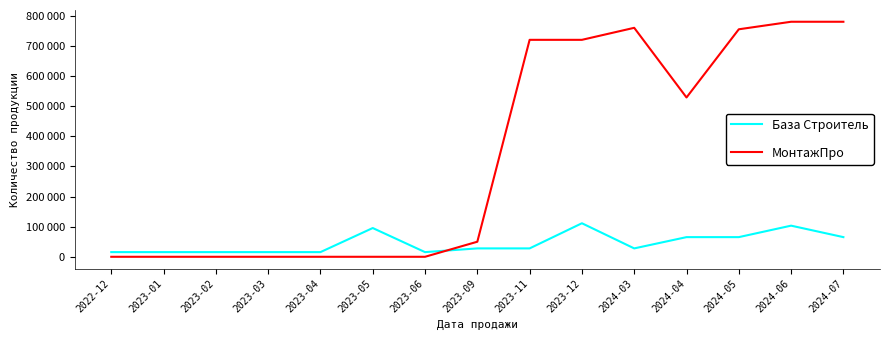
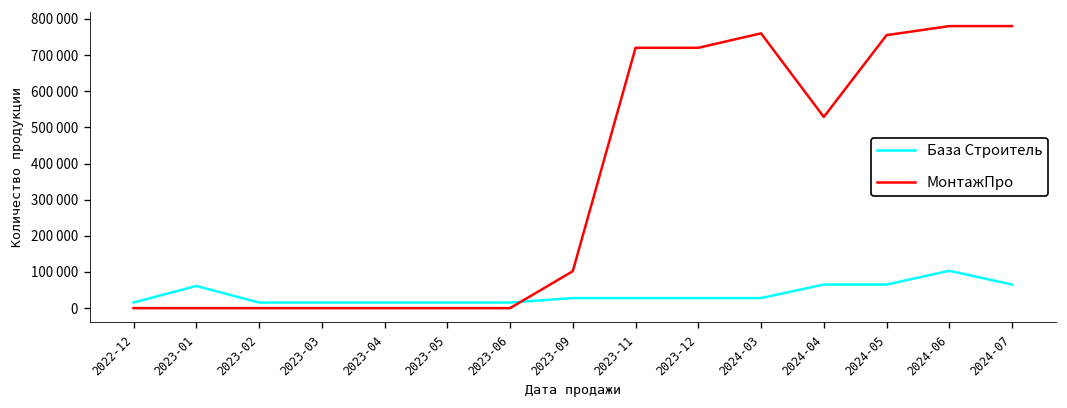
База Строитель, 2023-01: 20000 -> 60000
База Строитель, 2023-05: 100000 -> 20000
МонтажПро, 2023-09: 50000 -> 100000
База Строитель, 2023-12: 110000 -> 30000
